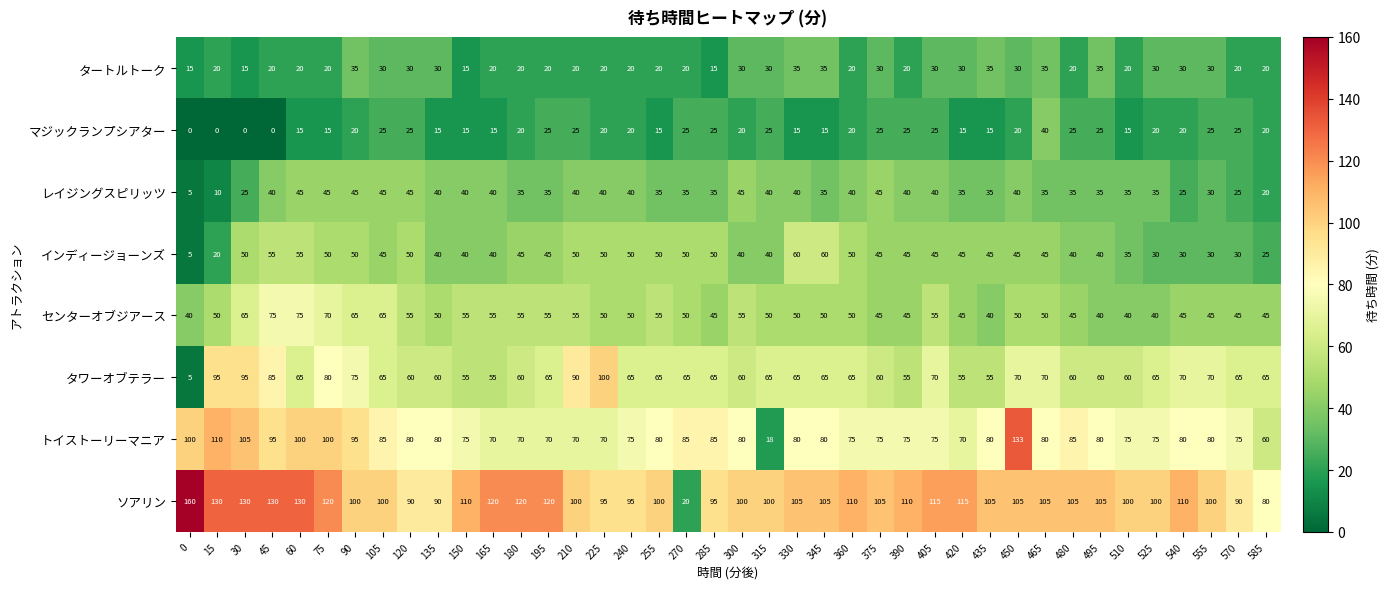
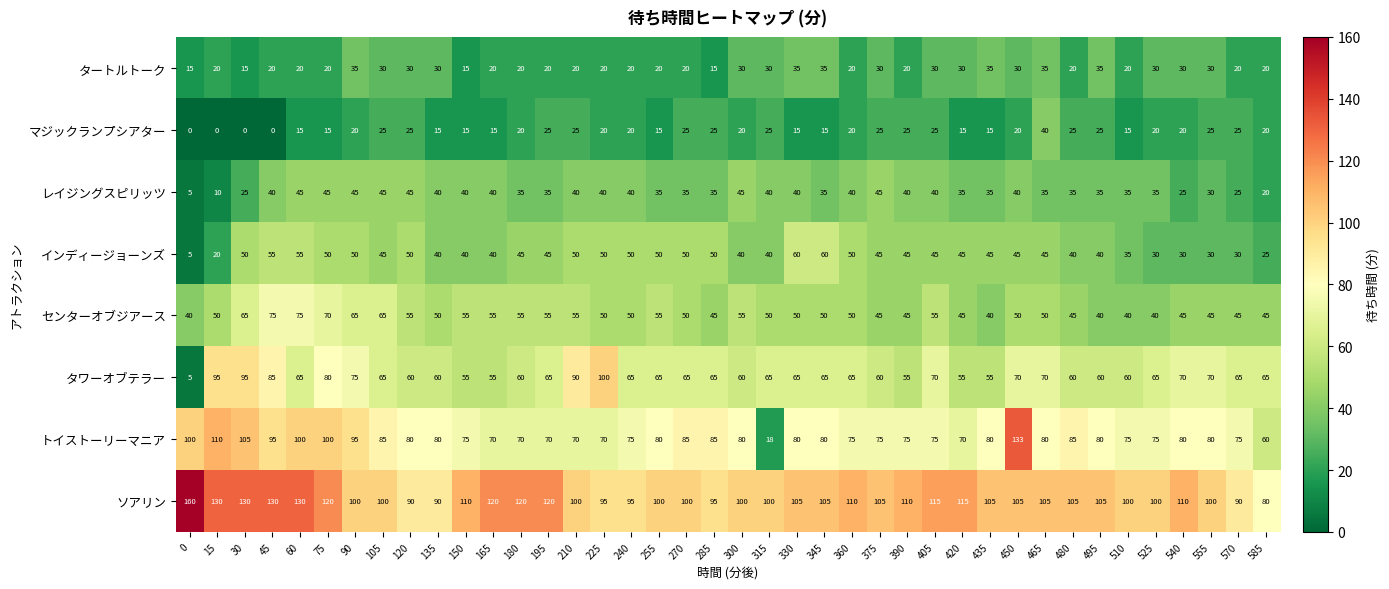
ソアリン, 270: 20 -> 100
